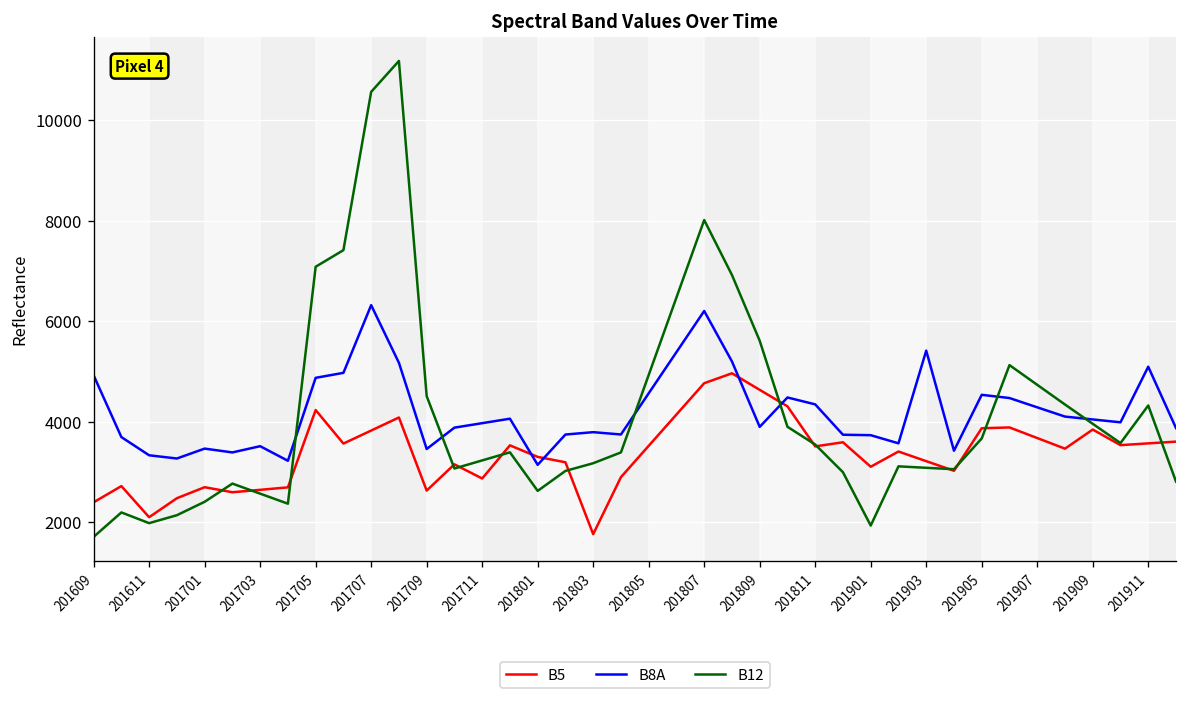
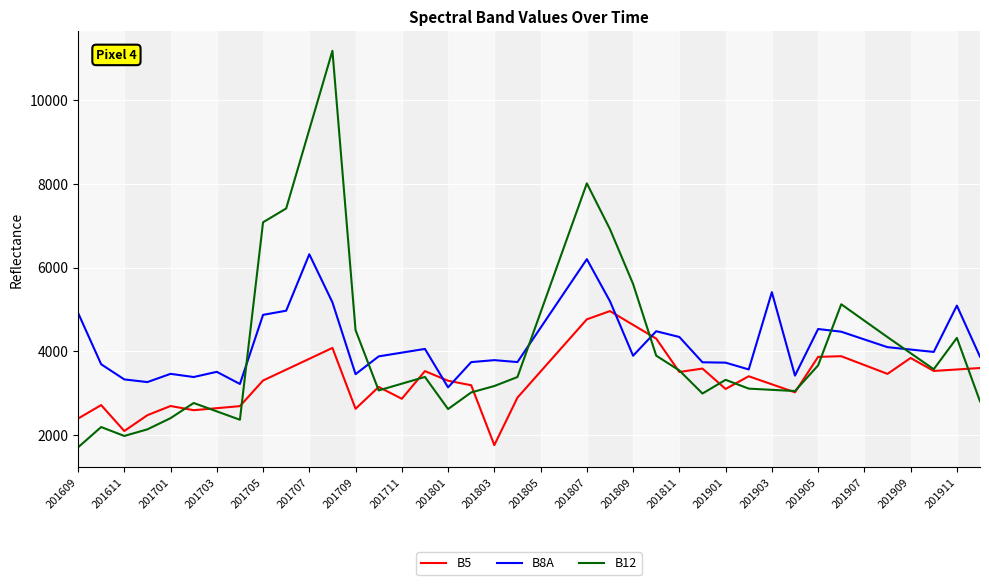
B5, 201705: 4200 -> 3300
B12, 201707: 10600 -> 9300
B12, 201901: 1900 -> 3300
